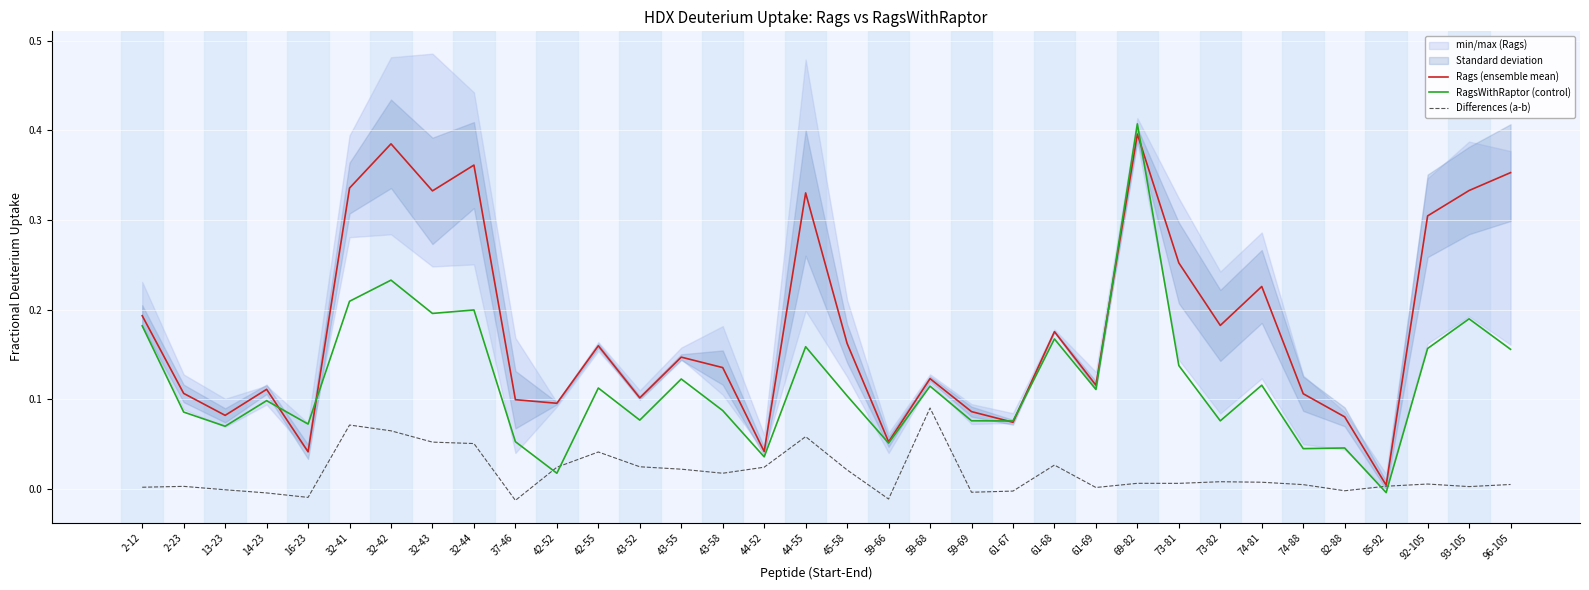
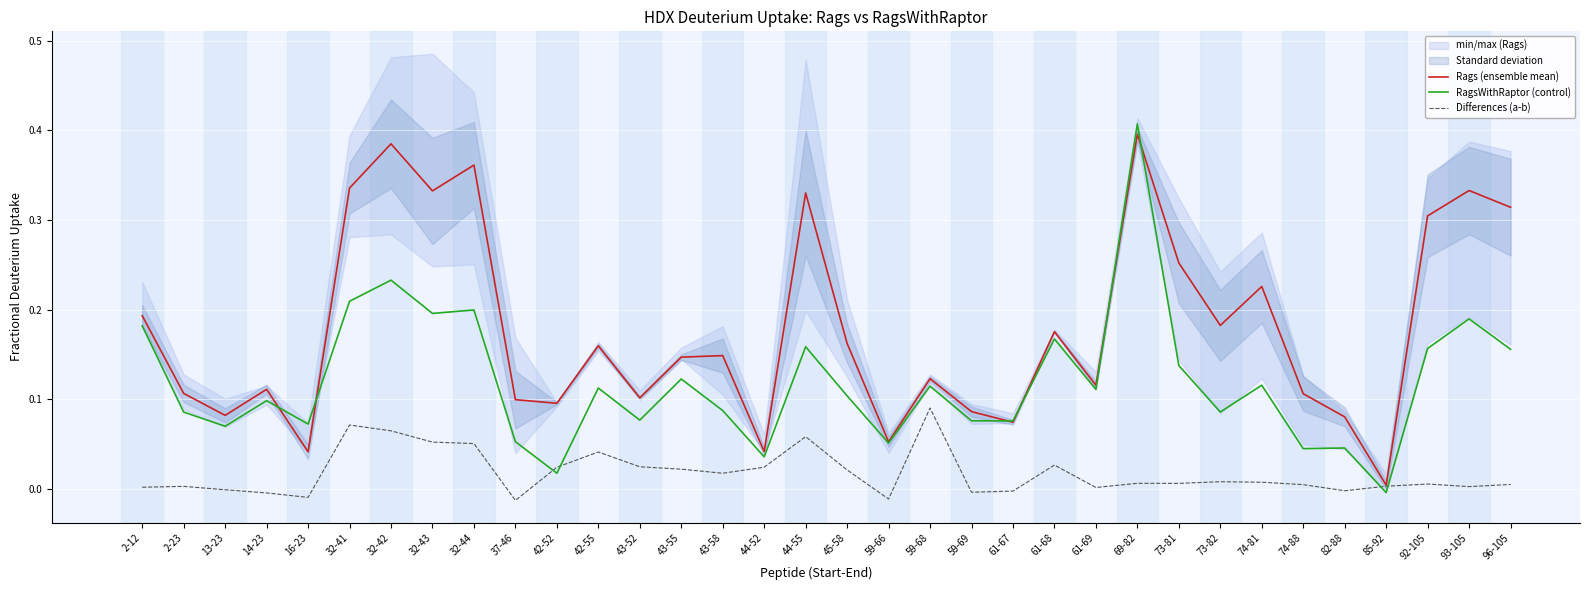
Rags (ensemble mean), 43-58: 0.14 -> 0.15
RagsWithRaptor (control), 73-82: 0.08 -> 0.09
Rags (ensemble mean), 96-105: 0.35 -> 0.31
